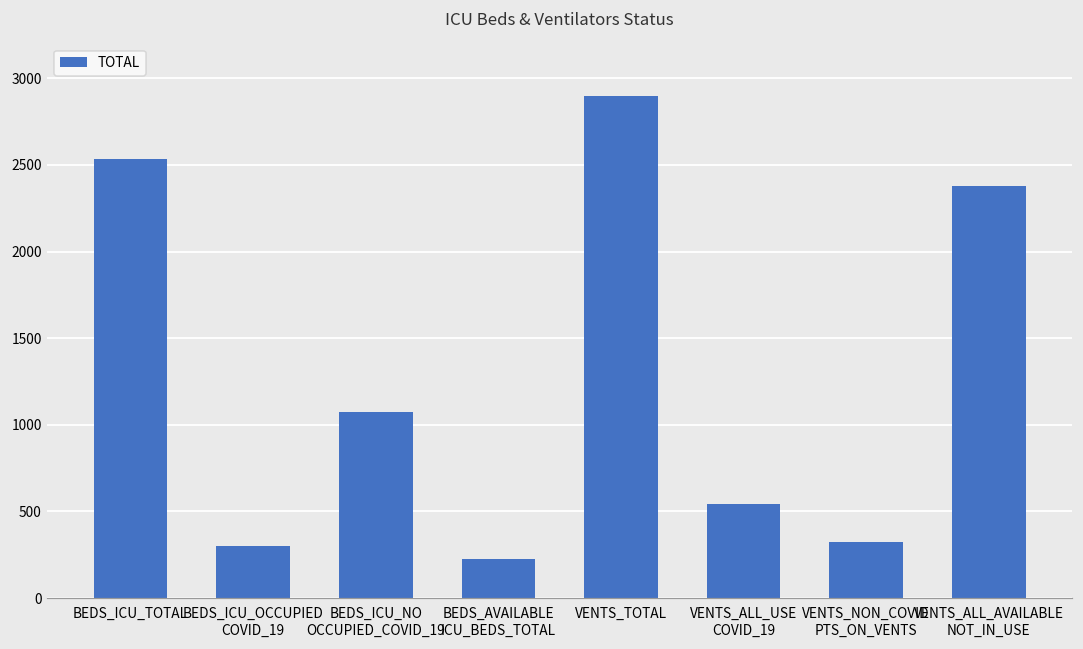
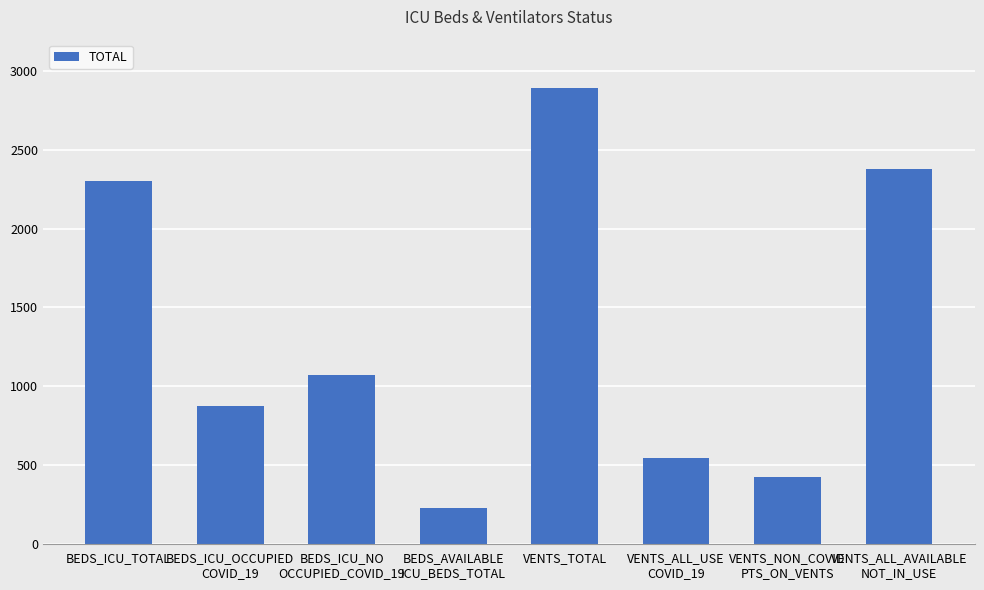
BEDS_ICU_TOTAL: 2530 -> 2300
BEDS_ICU_OCCUPIED COVID_19: 300 -> 870
VENTS_NON_COVID PTS_ON_VENTS: 320 -> 430
